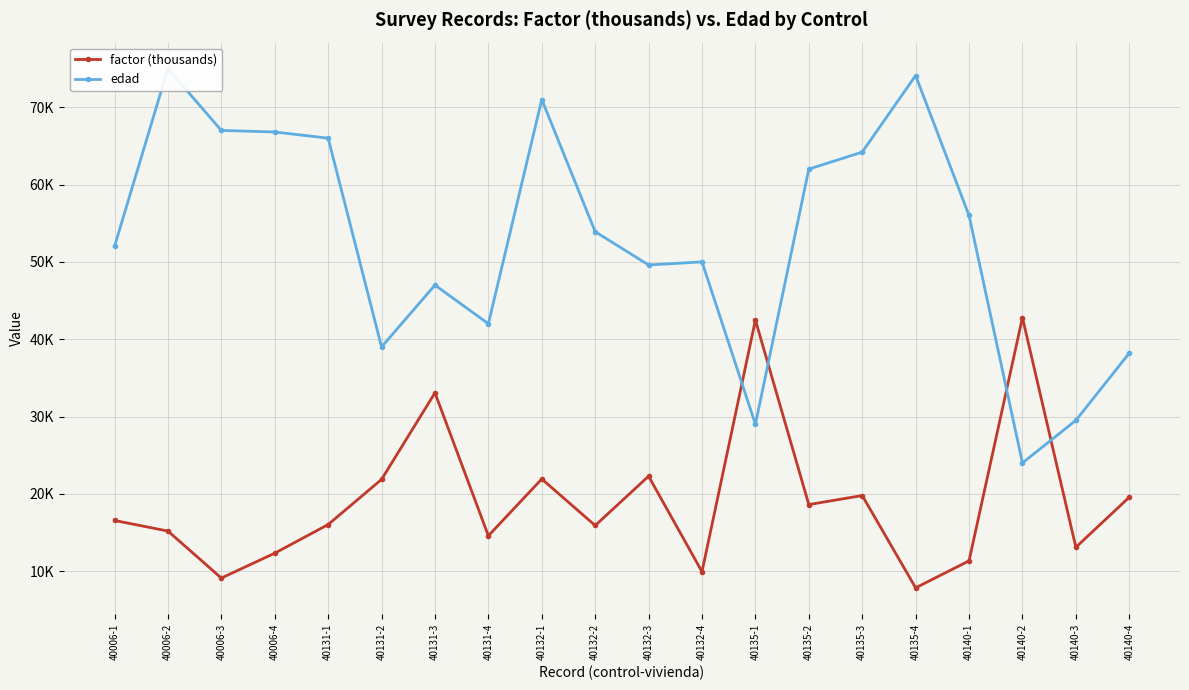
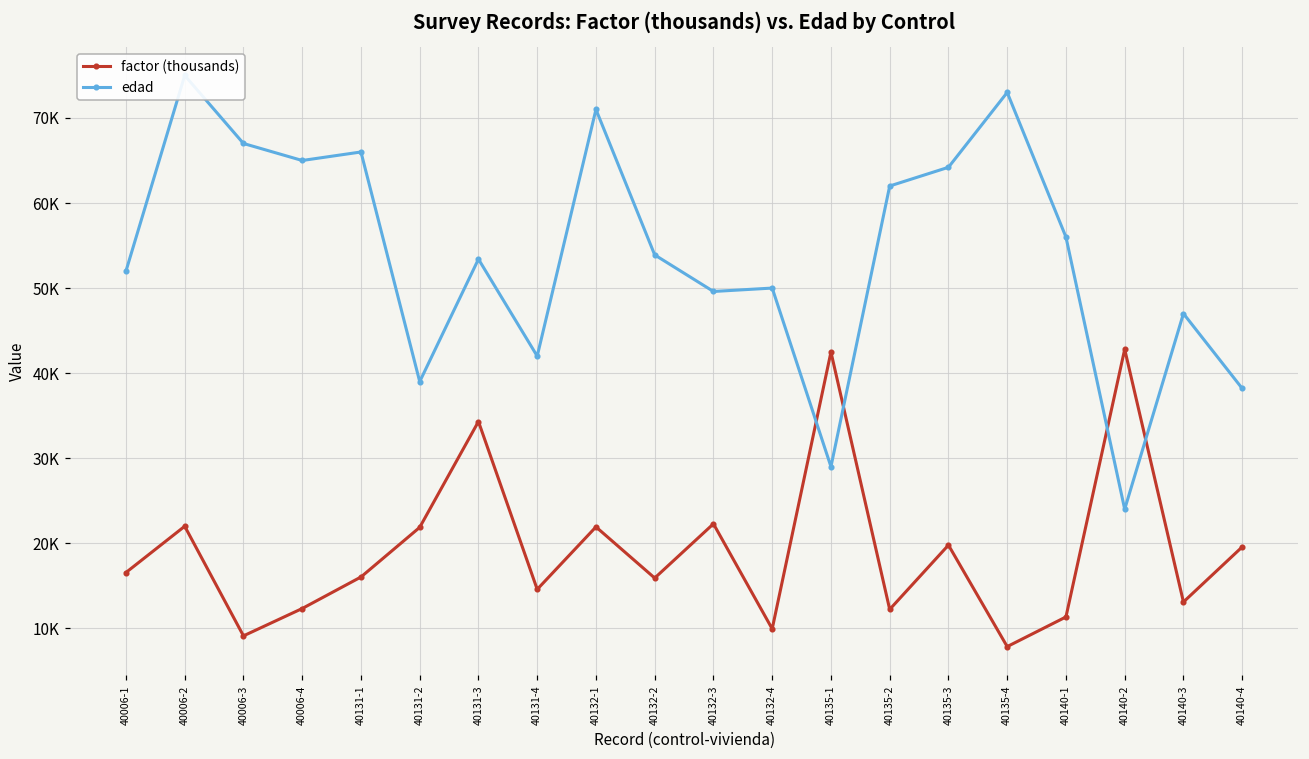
factor (thousands), 40006-2: 15000 -> 22000
edad, 40006-4: 67000 -> 65000
factor (thousands), 40131-3: 33000 -> 34000
edad, 40131-3: 47000 -> 53000
factor (thousands), 40135-2: 19000 -> 12000
edad, 40135-4: 74000 -> 73000
edad, 40140-3: 30000 -> 47000
